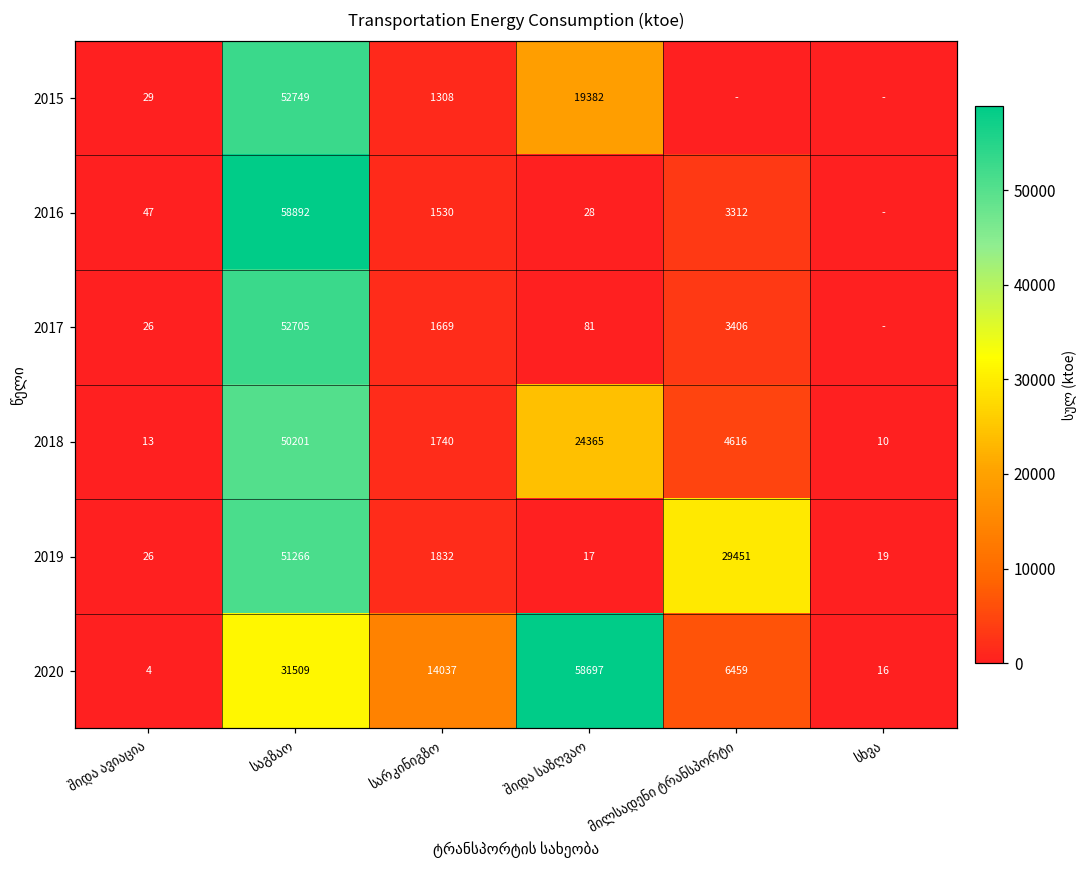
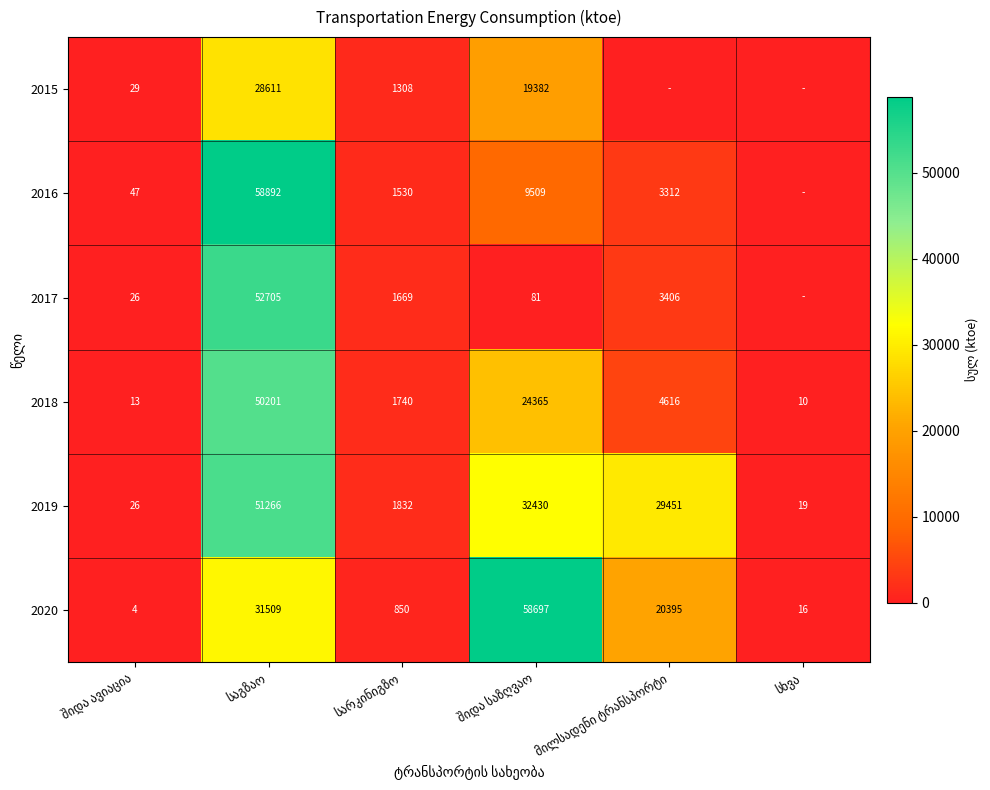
2015, საგზაო: 52749 -> 28611
2016, შიდა საზღვაო: 28 -> 9509
2019, შიდა საზღვაო: 17 -> 32430
2020, სარკინიგზო: 14037 -> 850
2020, მილსადენი ტრანსპორტი: 6459 -> 20395
